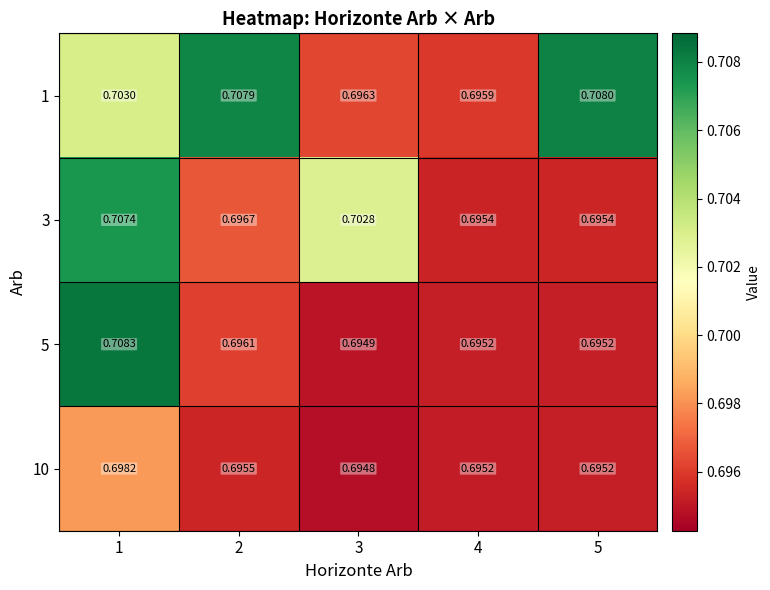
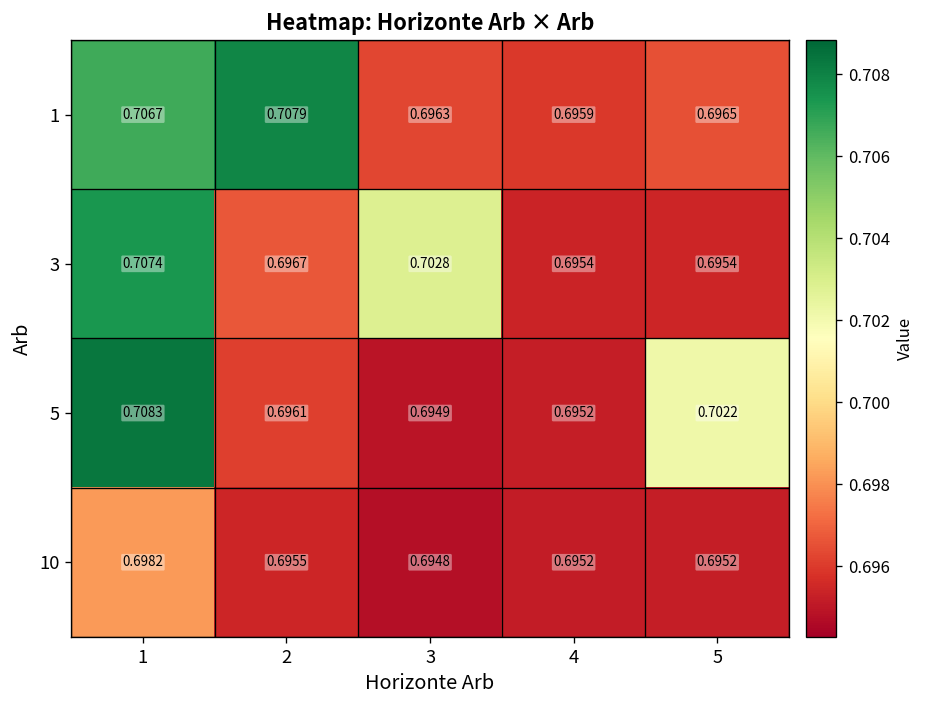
1, 1: 0.7030 -> 0.7067
1, 5: 0.7080 -> 0.6965
5, 5: 0.6952 -> 0.7022
